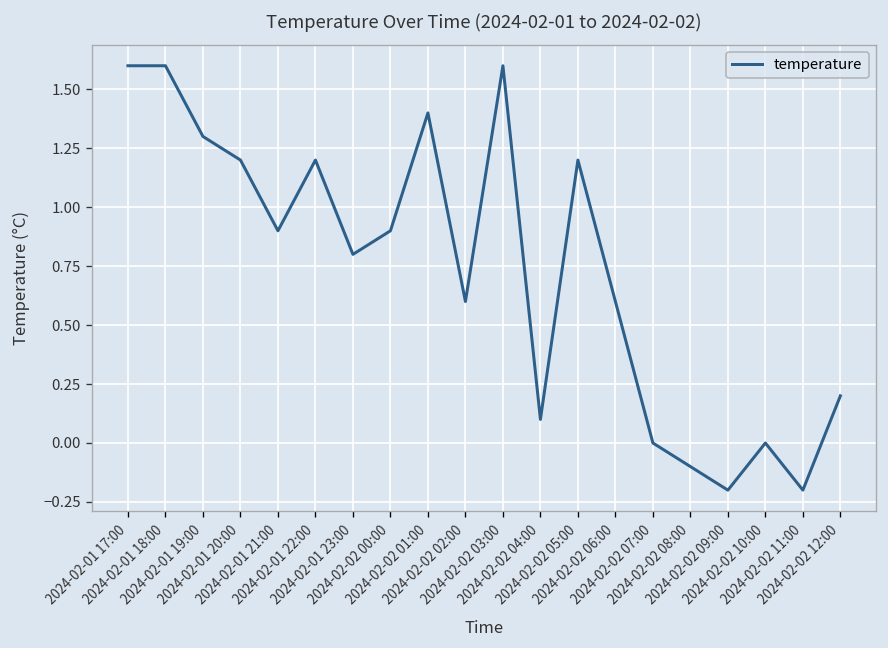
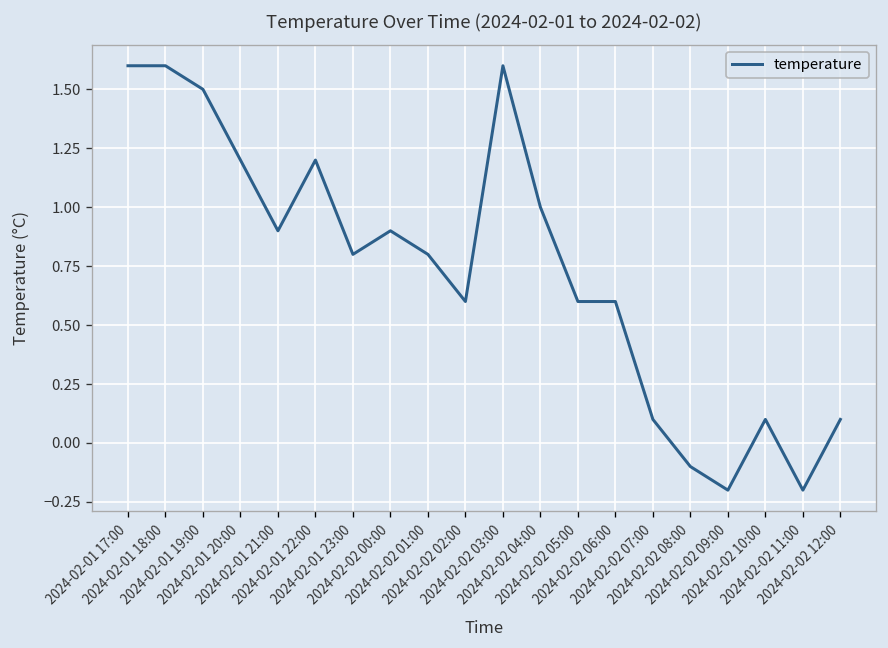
2024-02-01 19:00: 1.3 -> 1.5
2024-02-02 01:00: 1.4 -> 0.8
2024-02-02 04:00: 0.1 -> 1.0
2024-02-02 05:00: 1.2 -> 0.6
2024-02-02 07:00: 0.0 -> 0.1
2024-02-02 10:00: 0.0 -> 0.1
2024-02-02 12:00: 0.2 -> 0.1
